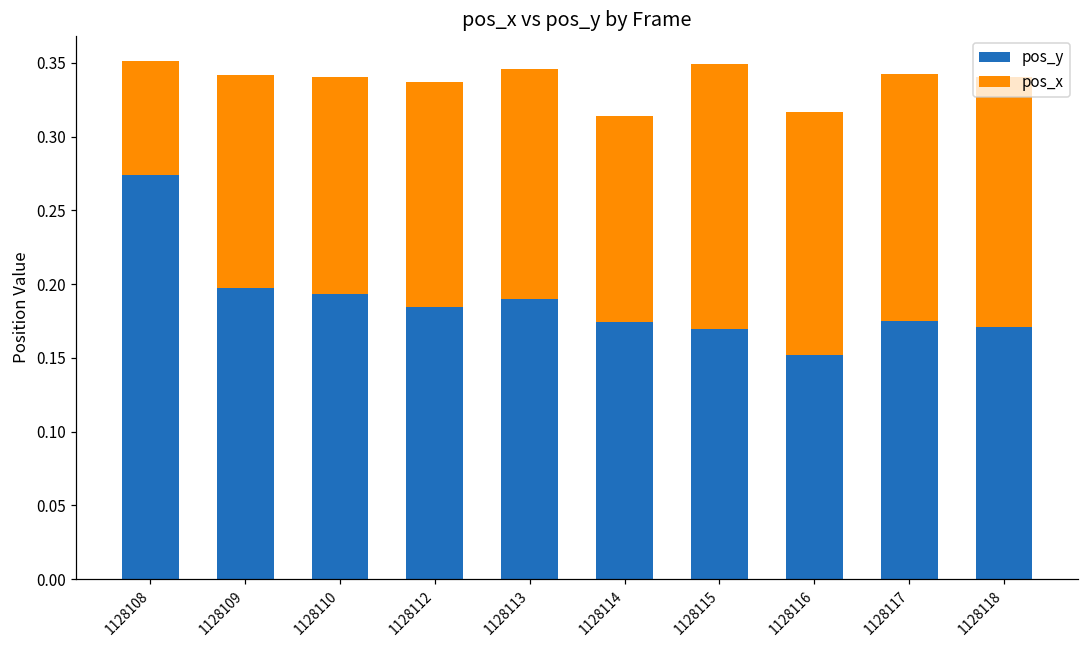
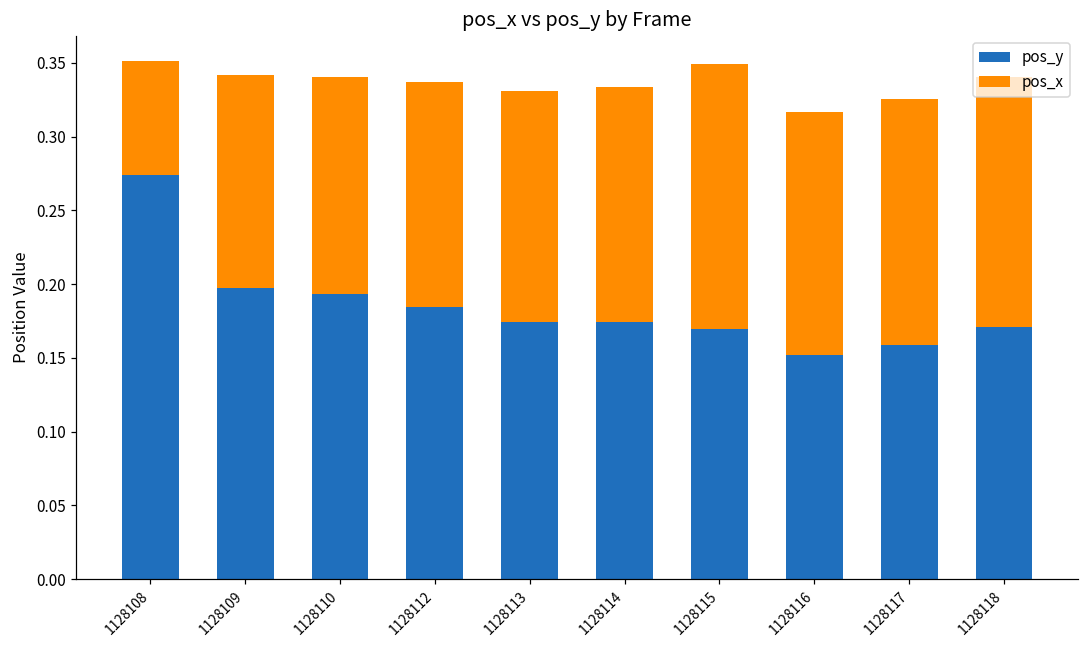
pos_y, 1128113: 0.190 -> 0.175
pos_x, 1128114: 0.140 -> 0.159
pos_y, 1128117: 0.175 -> 0.158
